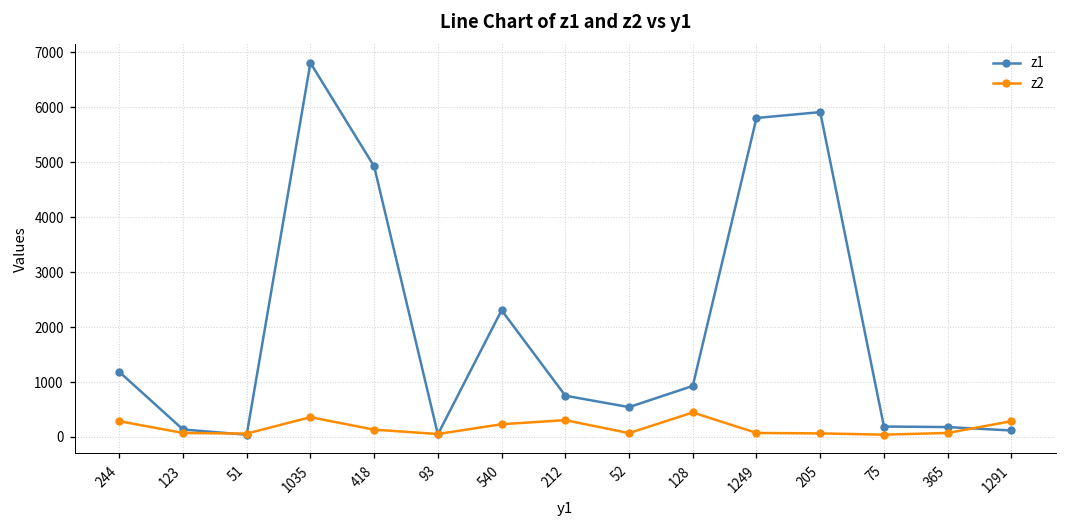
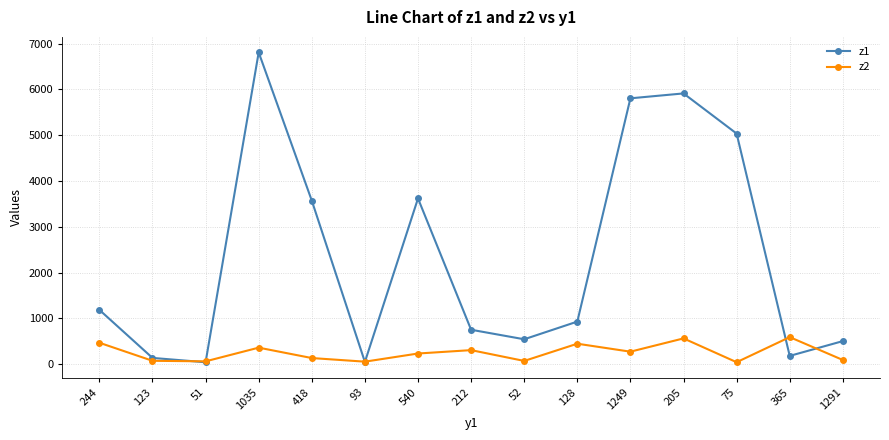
z2, 244: 300 -> 500
z1, 418: 4900 -> 3600
z1, 540: 2300 -> 3600
z2, 1249: 100 -> 300
z2, 205: 100 -> 600
z1, 75: 200 -> 5000
z2, 365: 100 -> 600
z1, 1291: 100 -> 500
z2, 1291: 300 -> 100
